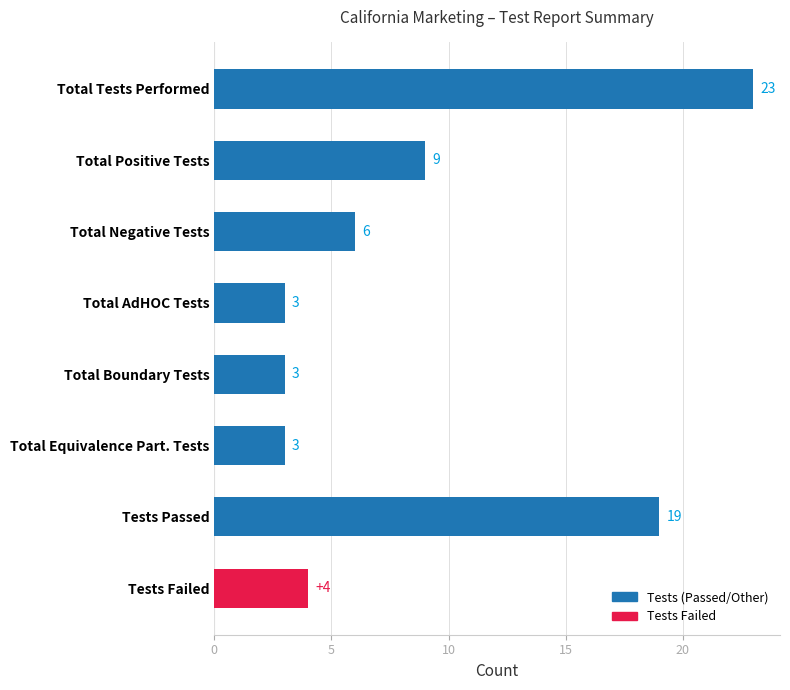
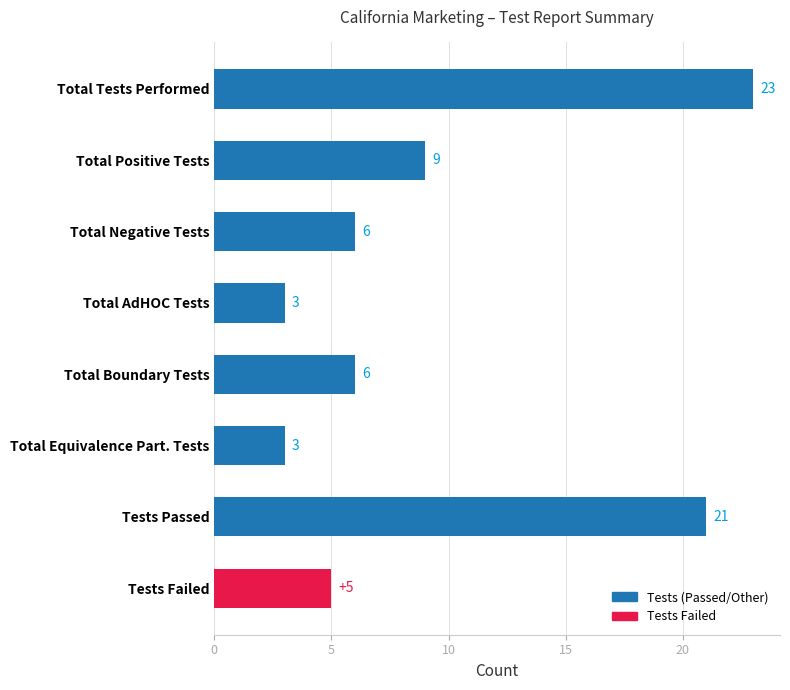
Total Boundary Tests: 3 -> 6
Tests Passed: 19 -> 21
Tests Failed: +4 -> +5
